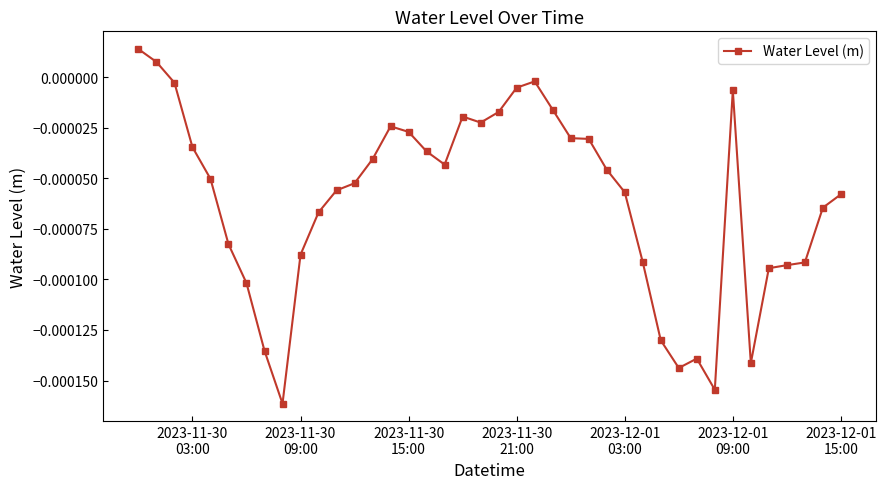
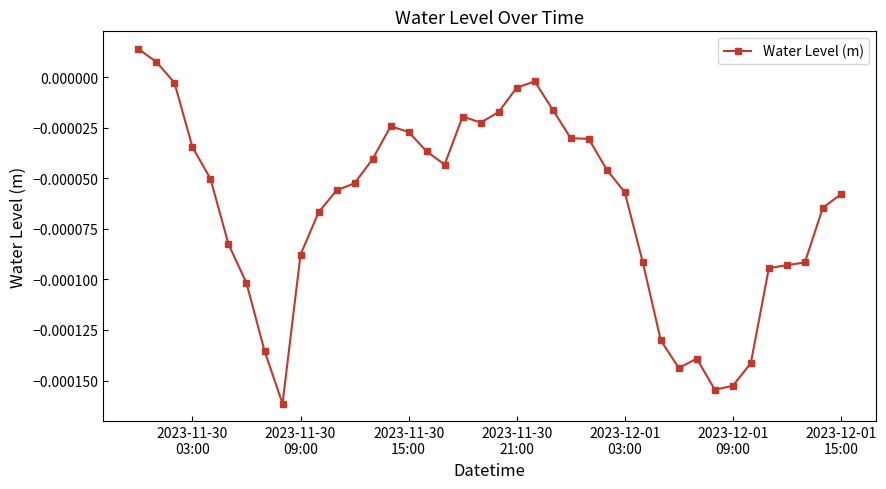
2023-12-01 09:00: -0.000006 -> -0.000153
